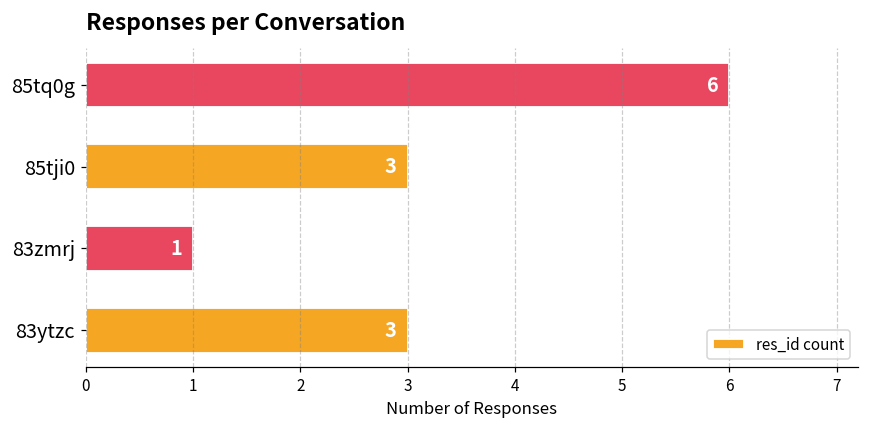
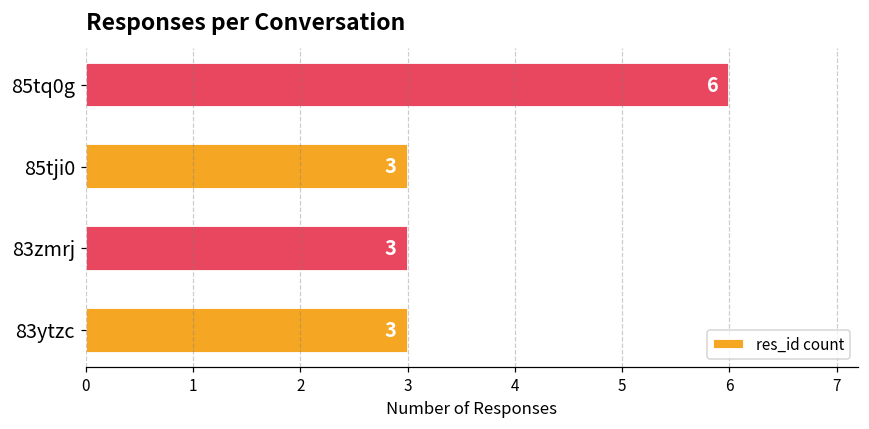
83zmrj: 1 -> 3
